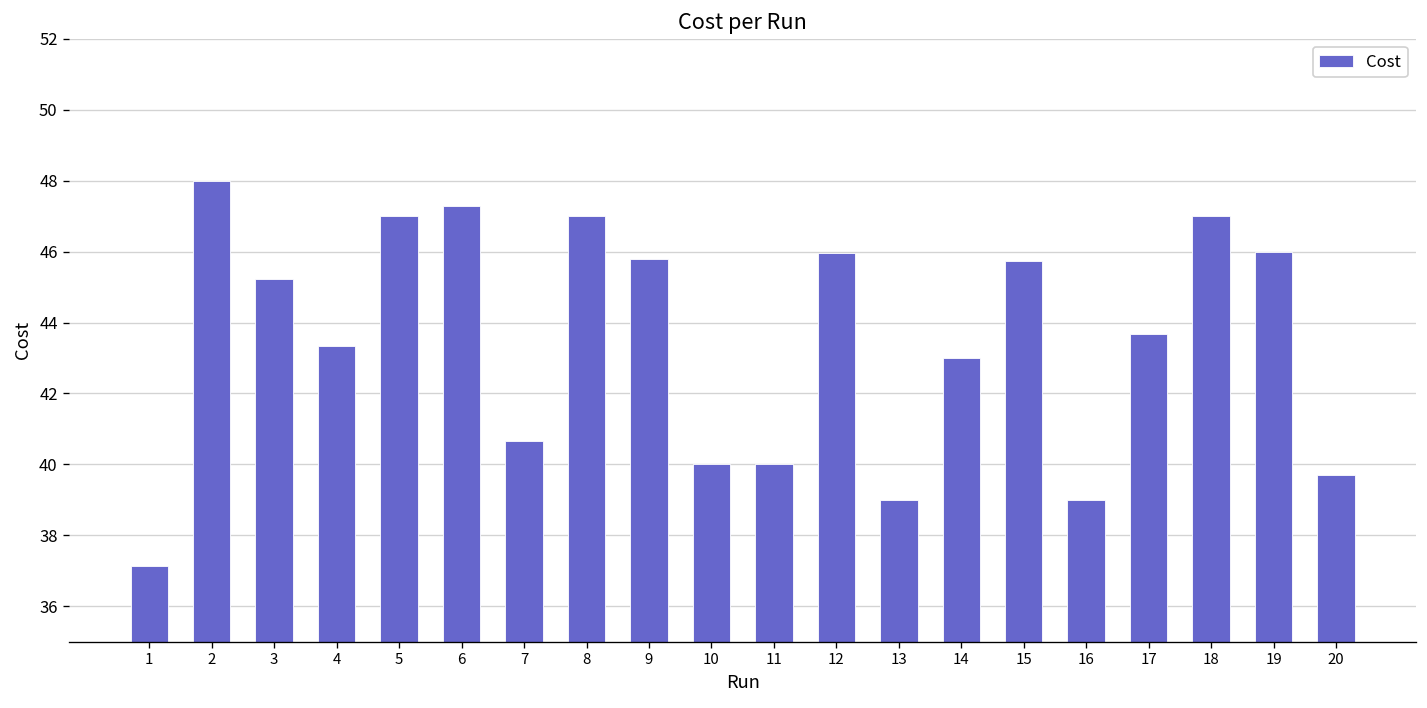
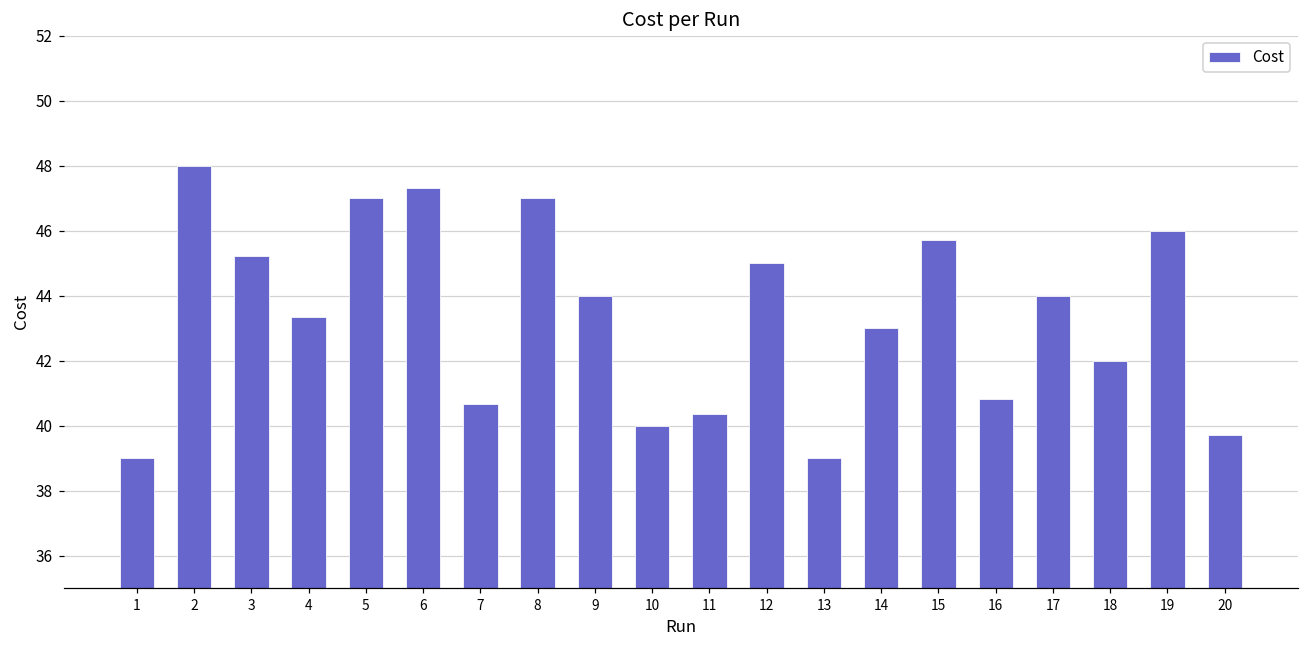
1: 37.1 -> 39.0
9: 45.8 -> 44.0
11: 40.0 -> 40.3
12: 46.0 -> 45.0
16: 39.0 -> 40.8
17: 43.7 -> 44.0
18: 47.0 -> 42.0
